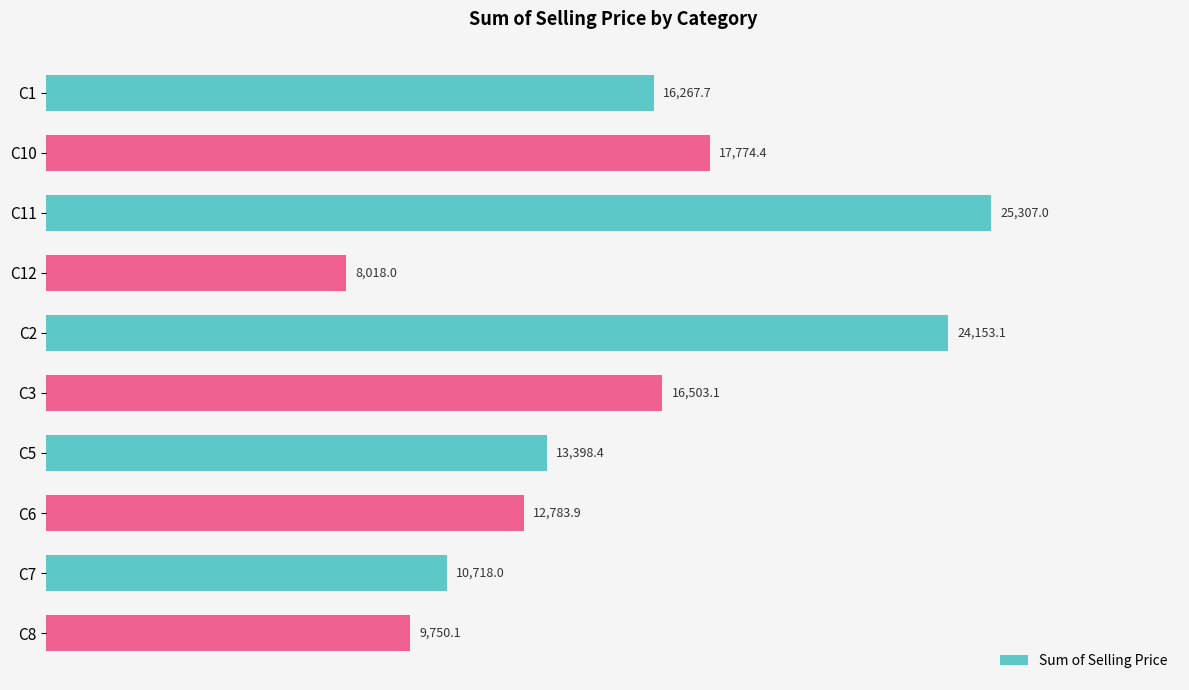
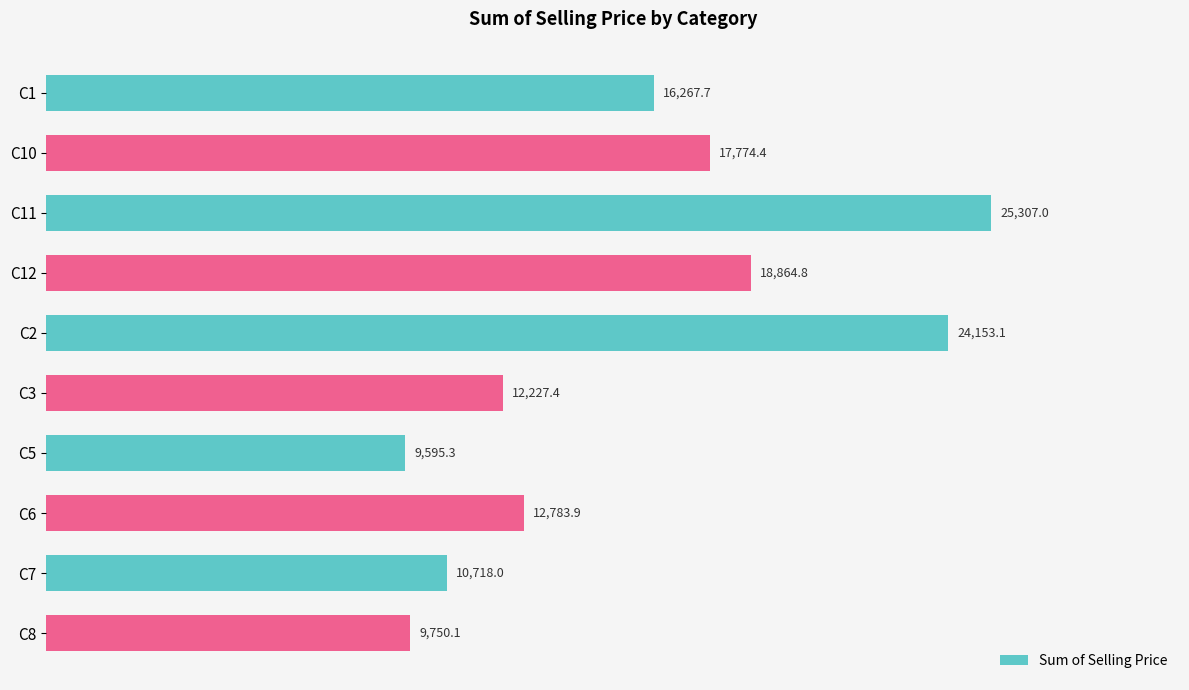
C12: 8,018.0 -> 18,864.8
C3: 16,503.1 -> 12,227.4
C5: 13,398.4 -> 9,595.3
